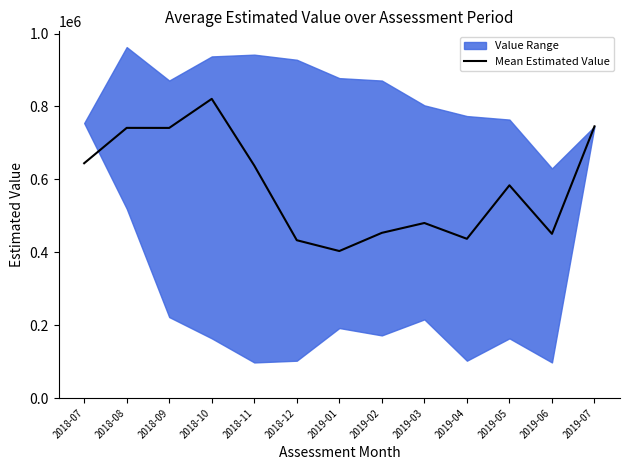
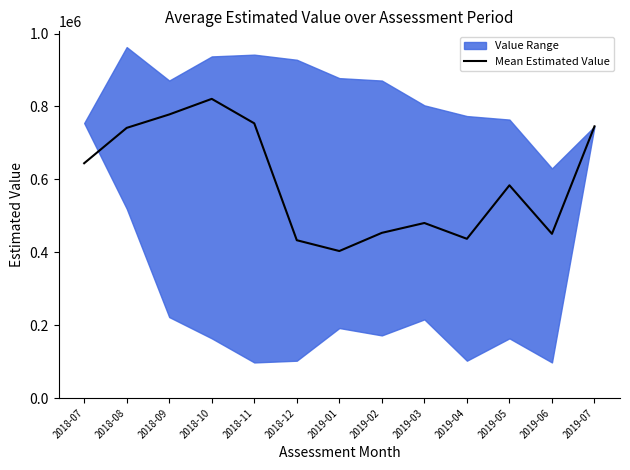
Mean Estimated Value, 2018-09: 740000 -> 780000
Mean Estimated Value, 2018-11: 640000 -> 750000
